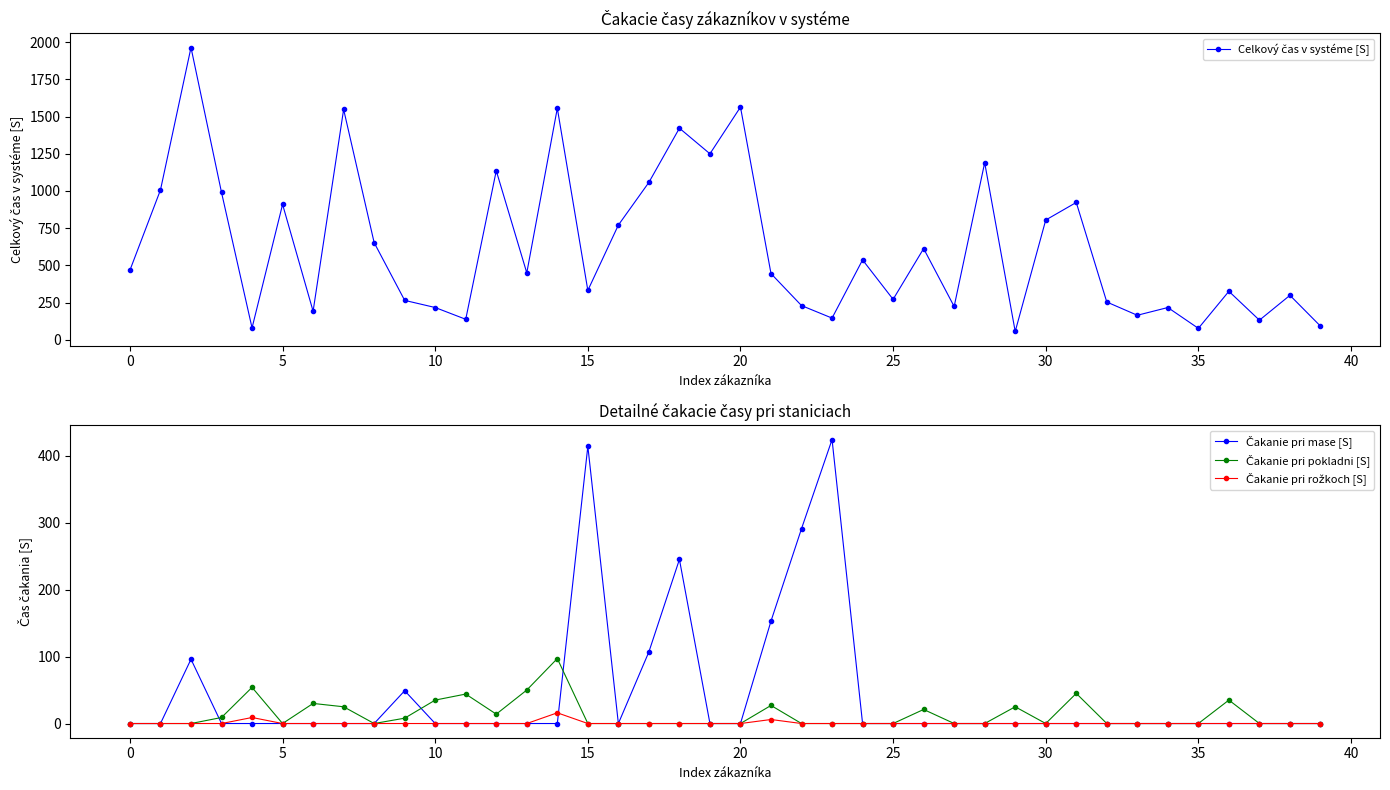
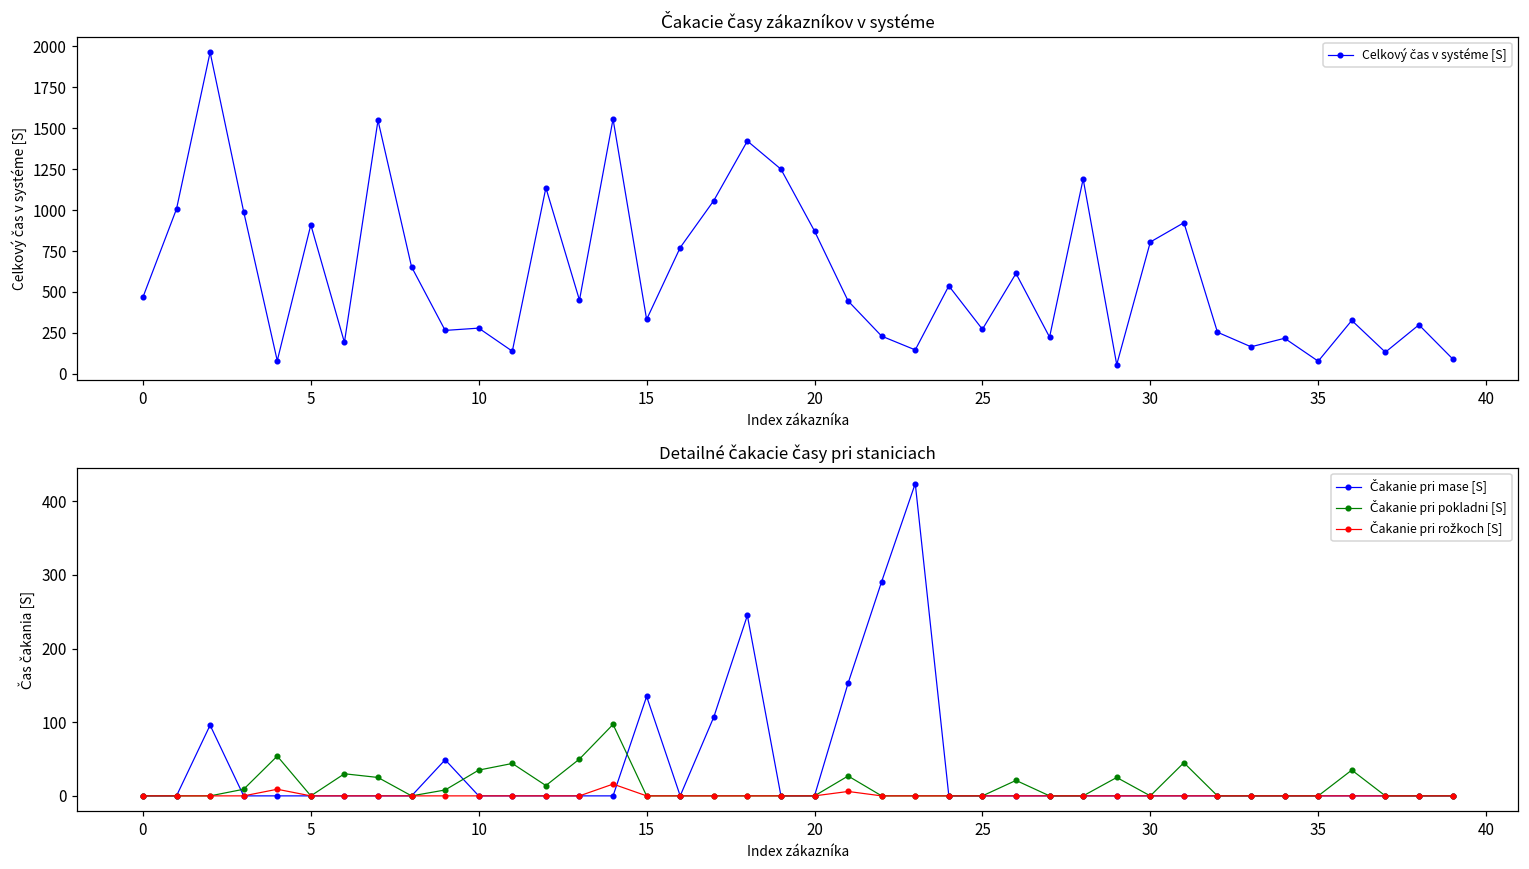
Čakacie časy zákazníkov v systéme, 10: 220 -> 280
Čakacie časy zákazníkov v systéme, 20: 1560 -> 870
Detailné čakacie časy pri staniciach, Čakanie pri mase [S], 15: 410 -> 140
